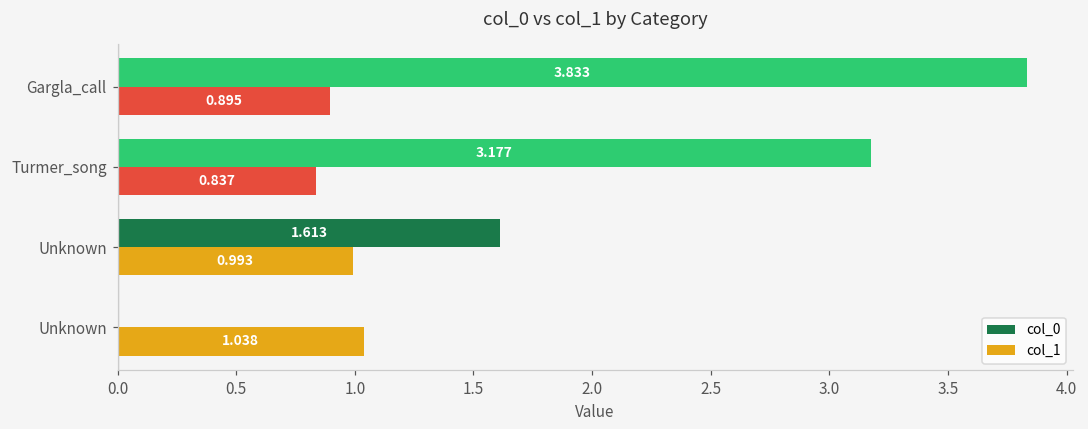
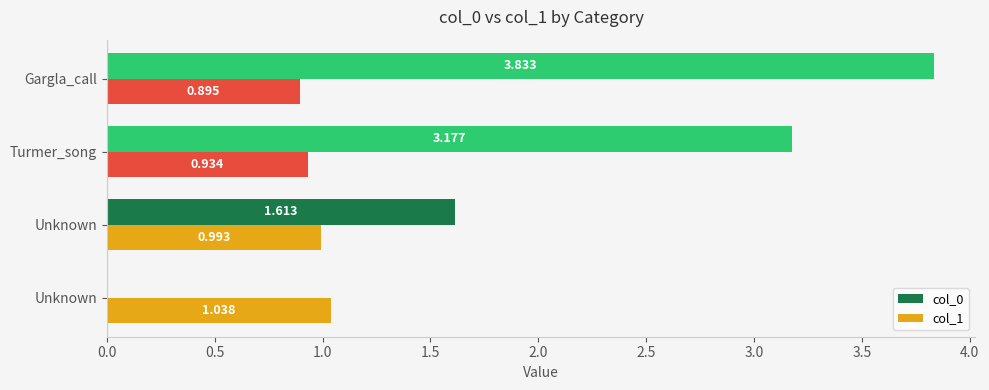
col_1, Turmer_song: 0.837 -> 0.934
